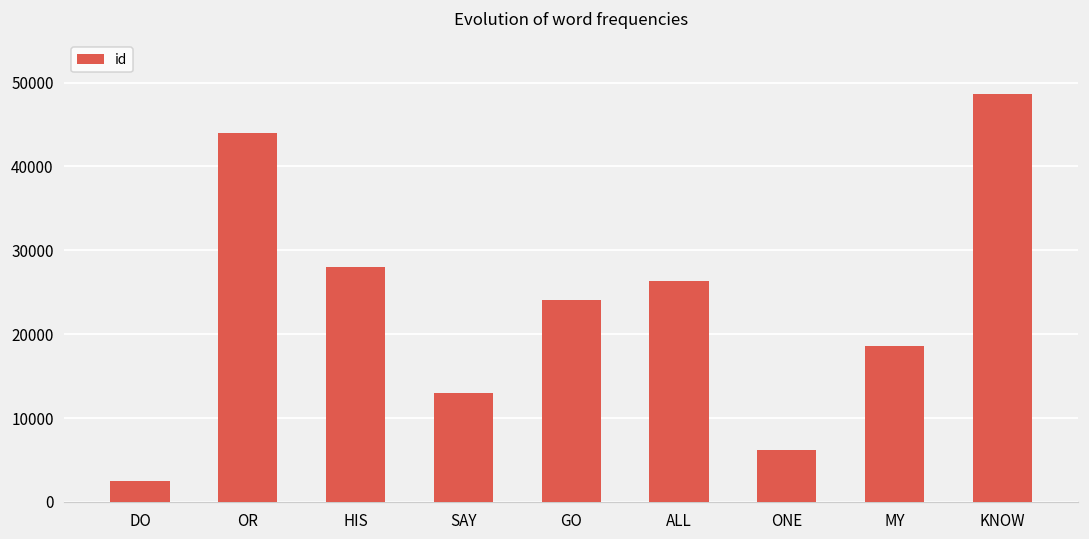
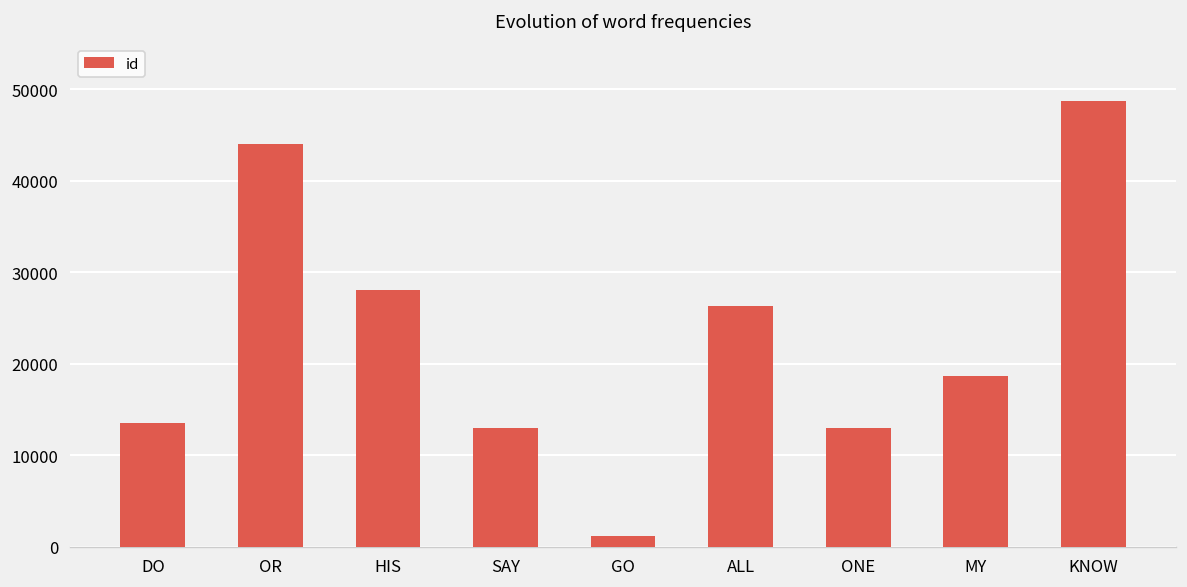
DO: 2000 -> 14000
GO: 24000 -> 1000
ONE: 6000 -> 13000
